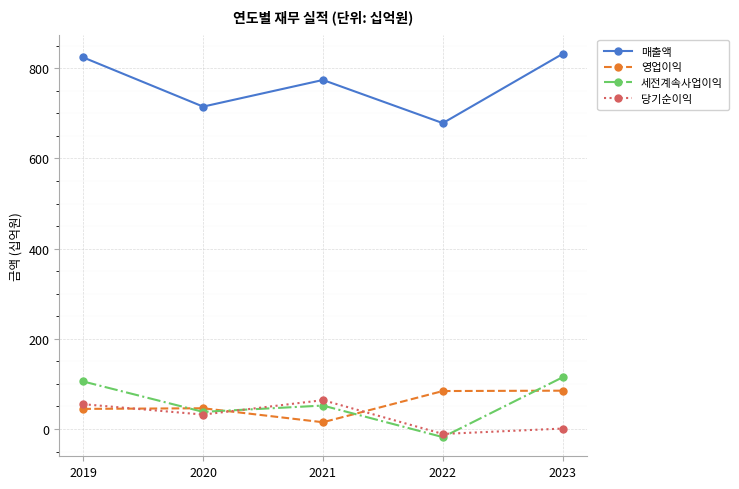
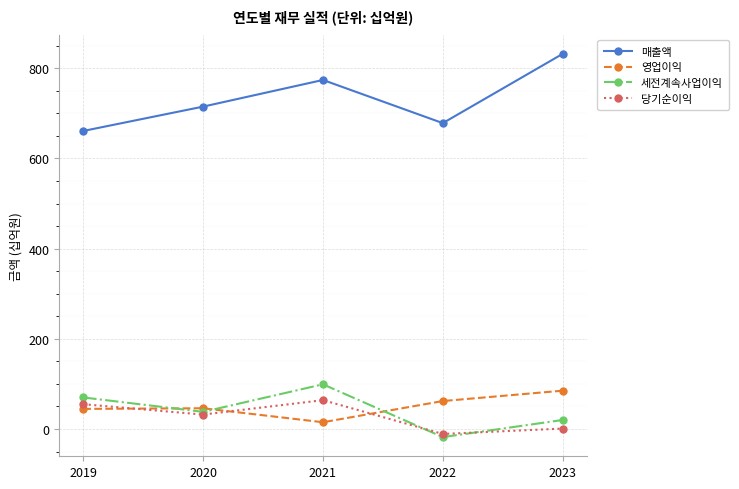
매출액, 2019: 820 -> 660
세전계속사업이익, 2019: 110 -> 70
세전계속사업이익, 2021: 50 -> 100
영업이익, 2022: 80 -> 60
세전계속사업이익, 2023: 110 -> 20
